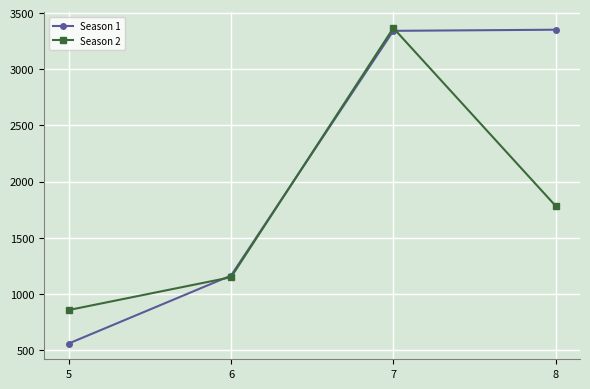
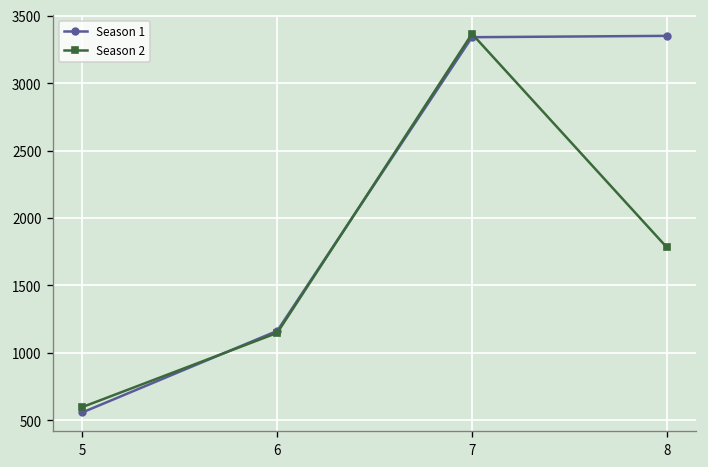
Season 2, 5: 860 -> 600
